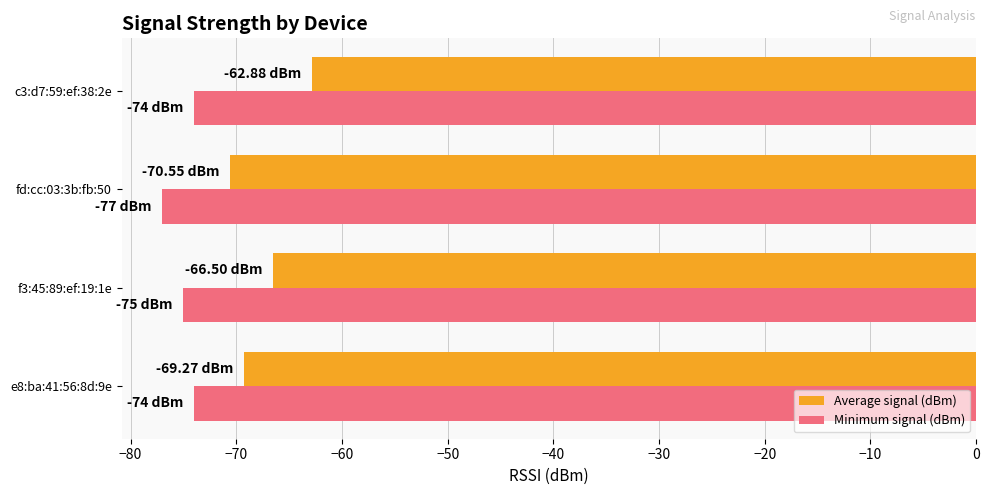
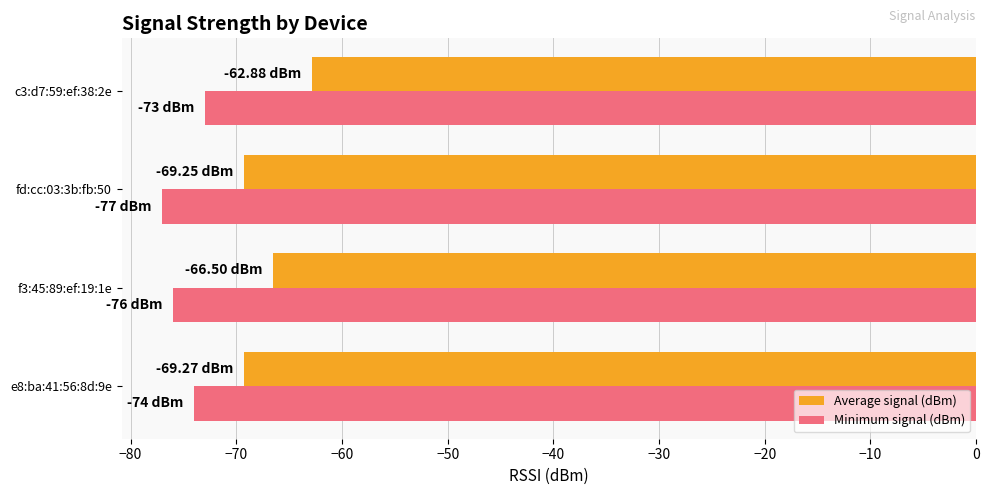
Minimum signal (dBm), c3:d7:59:ef:38:2e: -74 -> -73
Average signal (dBm), fd:cc:03:3b:fb:50: -70.55 -> -69.25
Minimum signal (dBm), f3:45:89:ef:19:1e: -75 -> -76
